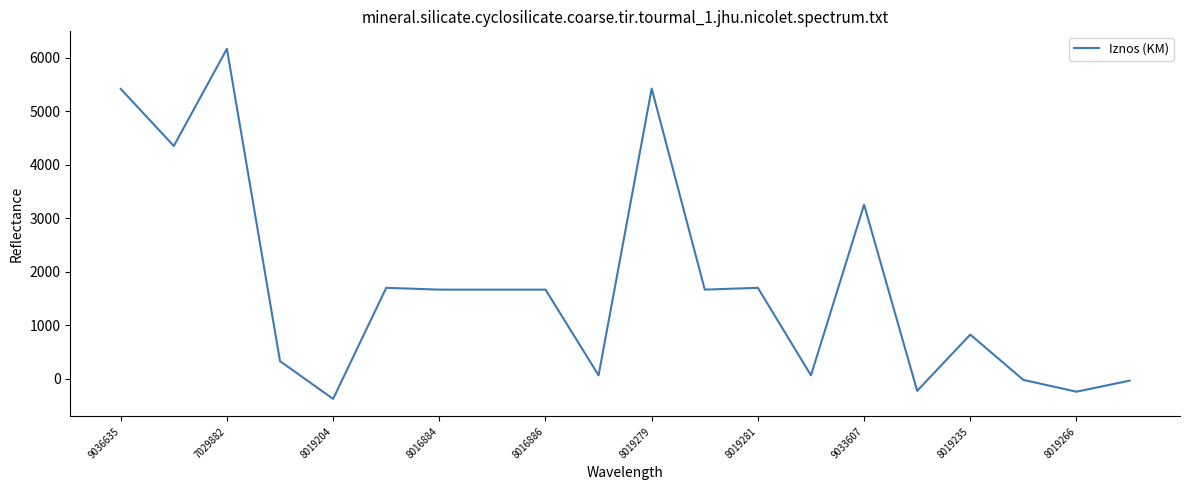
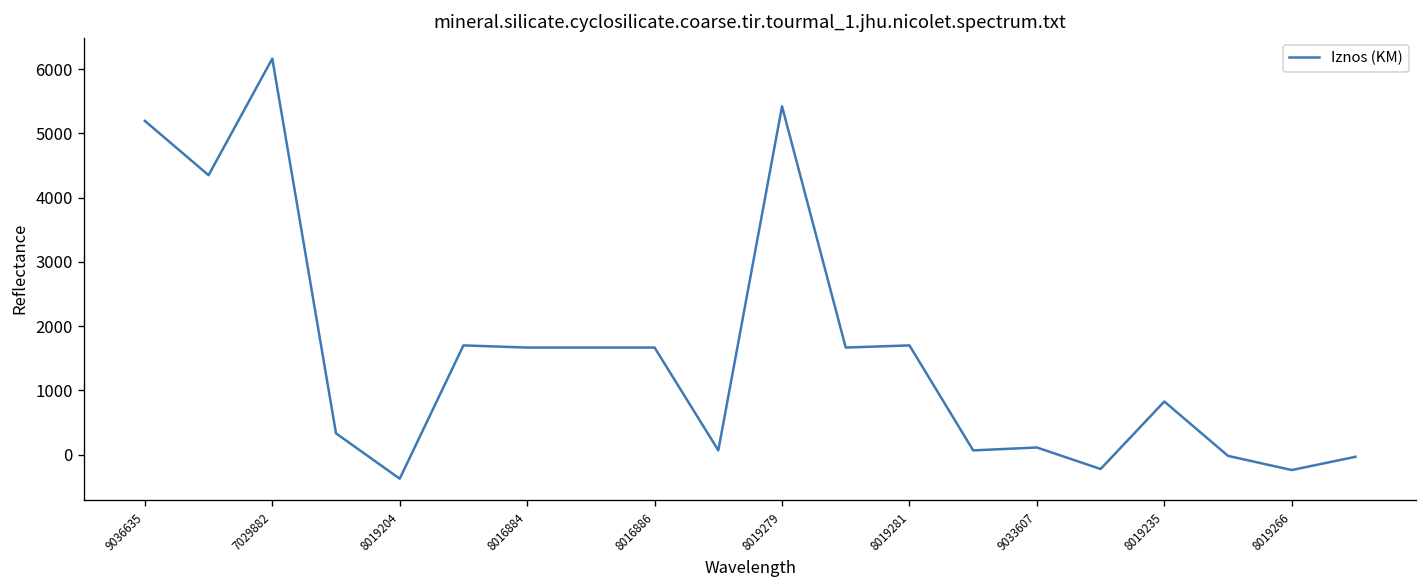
9036635: 5400 -> 5200
9033607: 3300 -> 100
